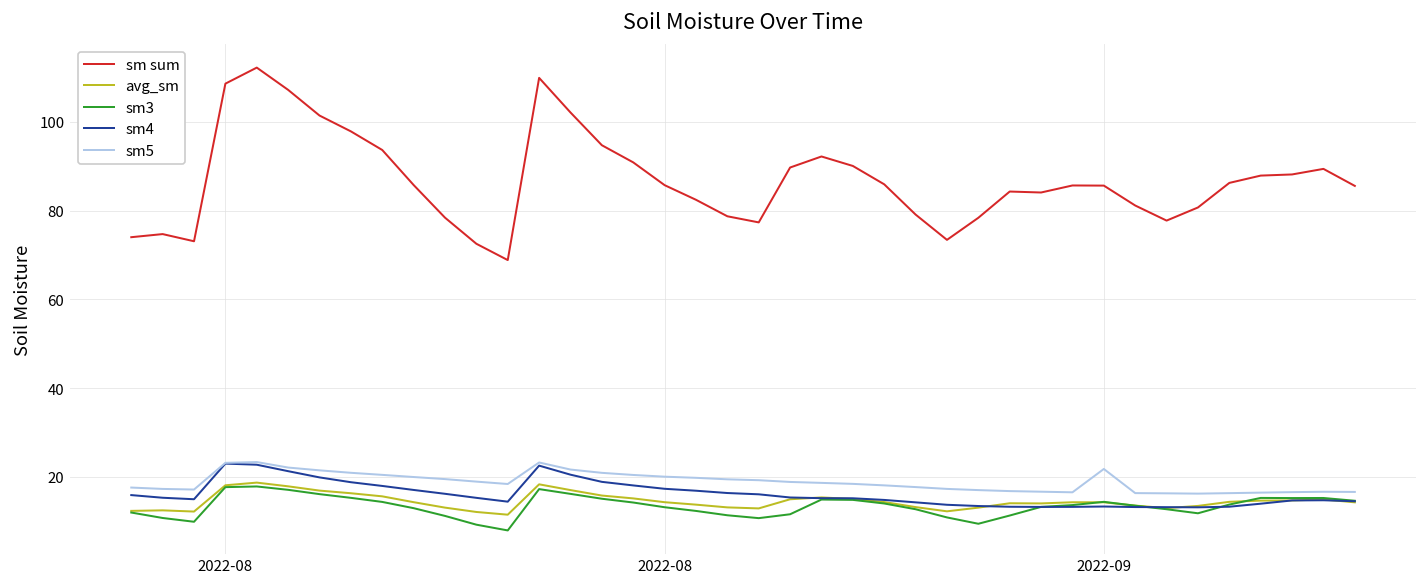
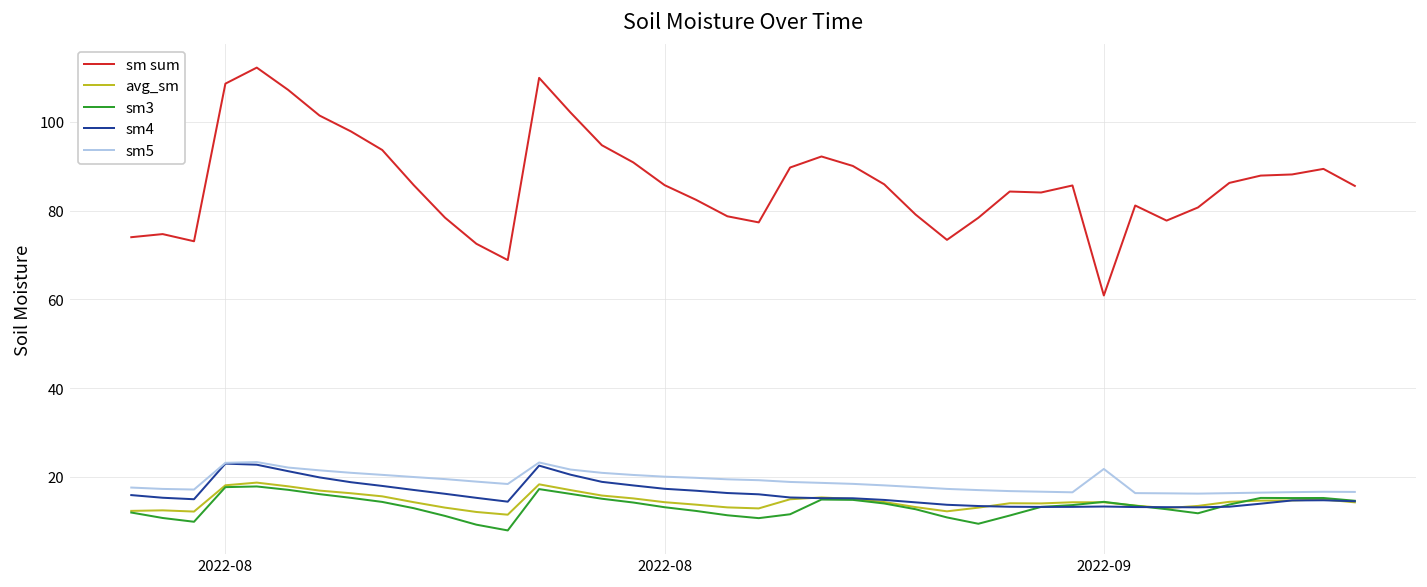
sm sum, 2022-09: 86 -> 61
